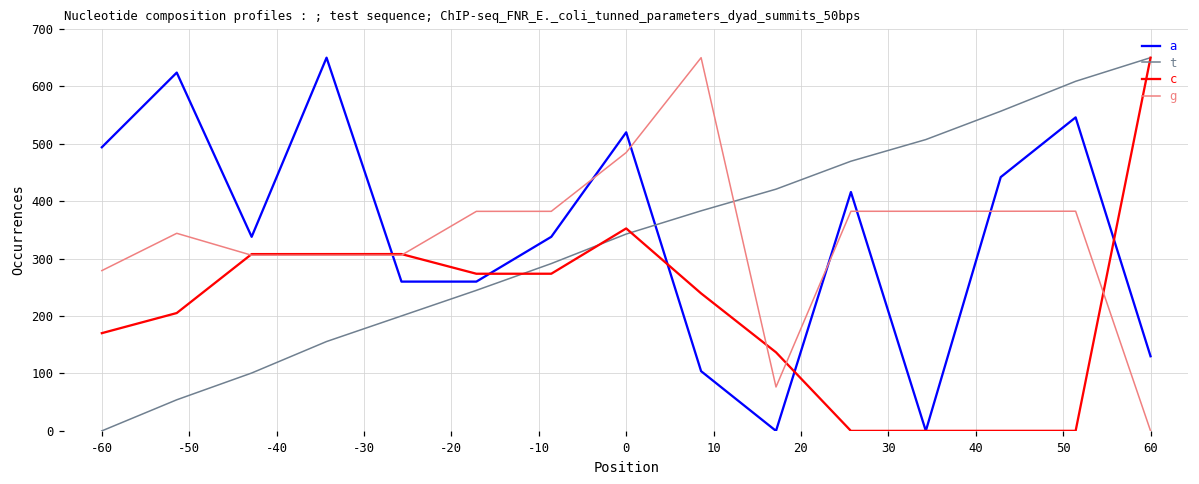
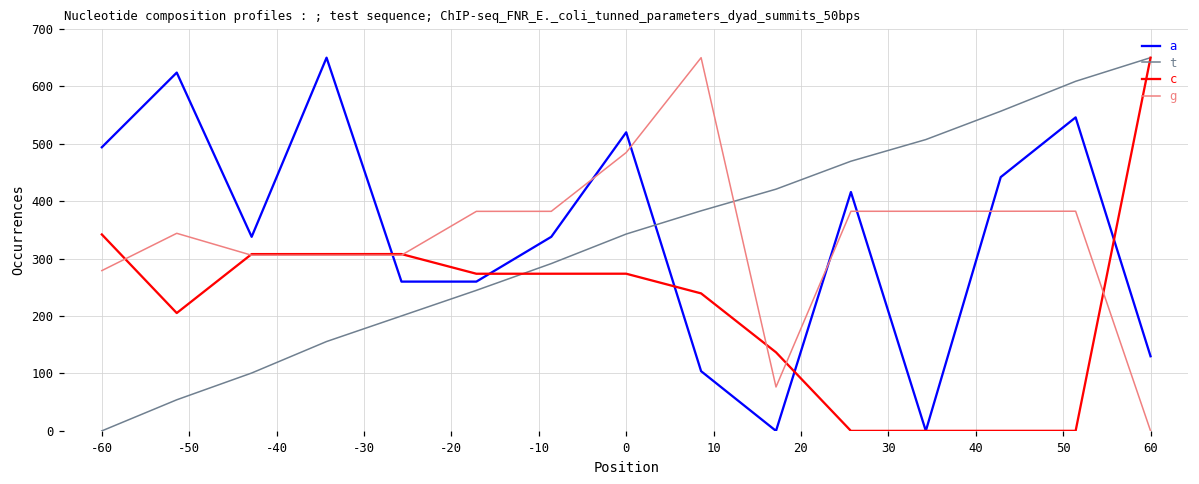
c, -60: 170 -> 340
c, 0: 350 -> 270
